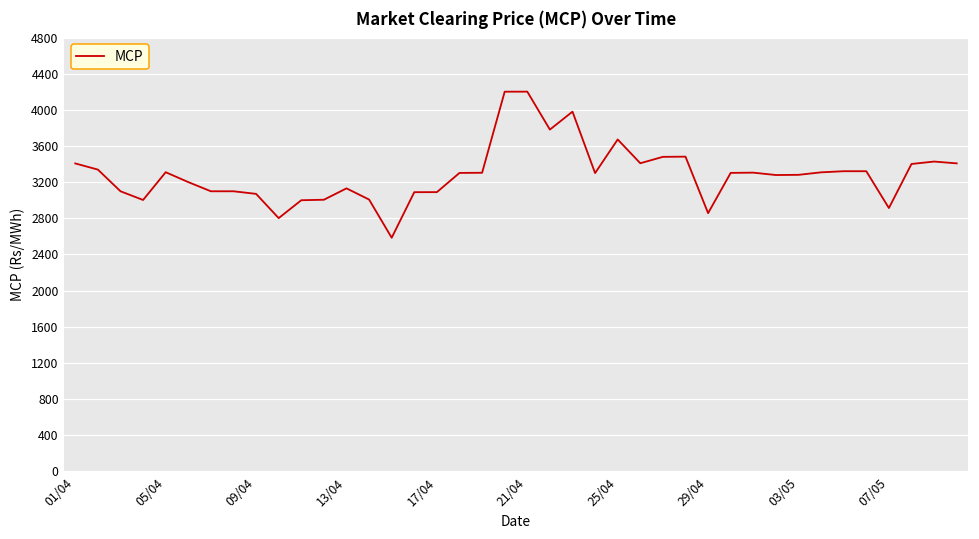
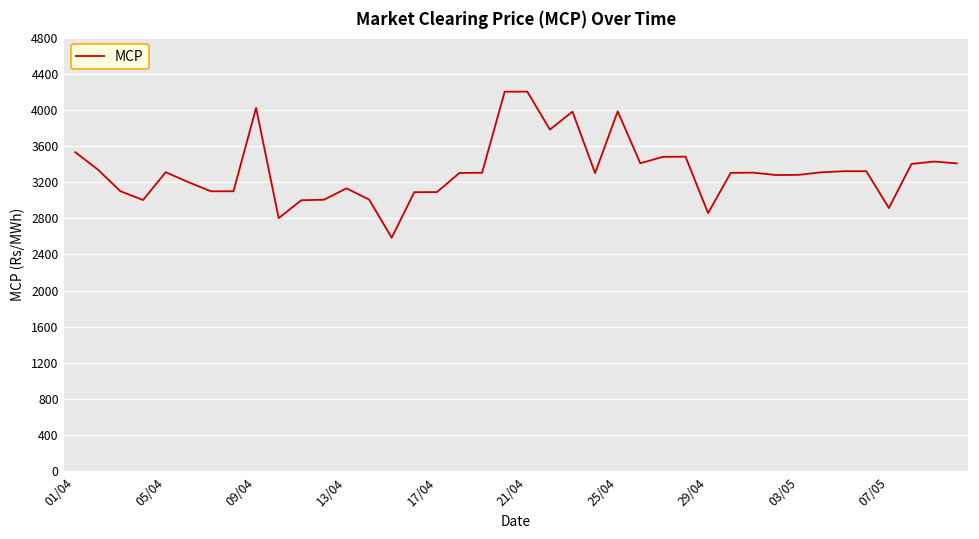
01/04: 3400 -> 3500
09/04: 3100 -> 4000
25/04: 3700 -> 4000
